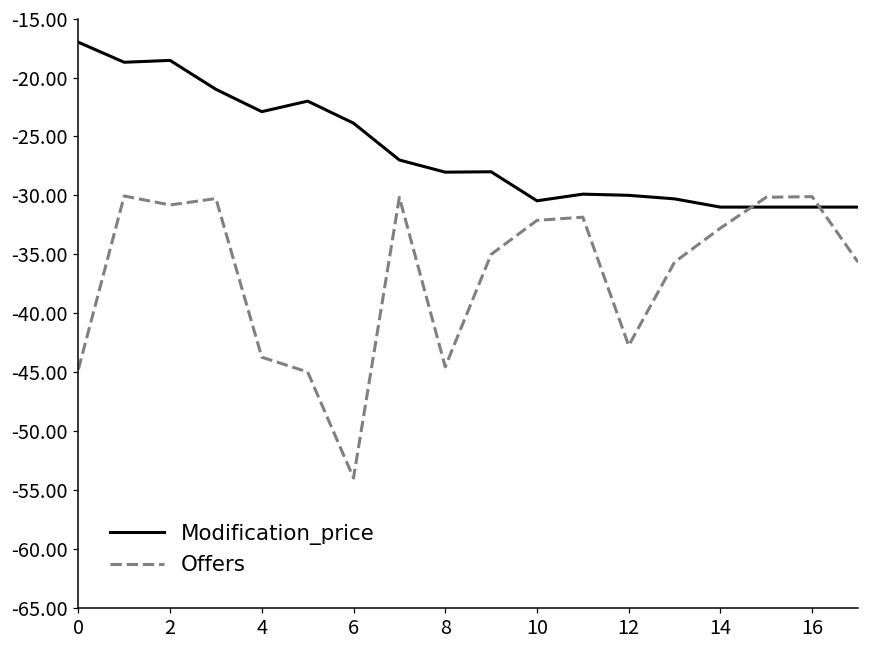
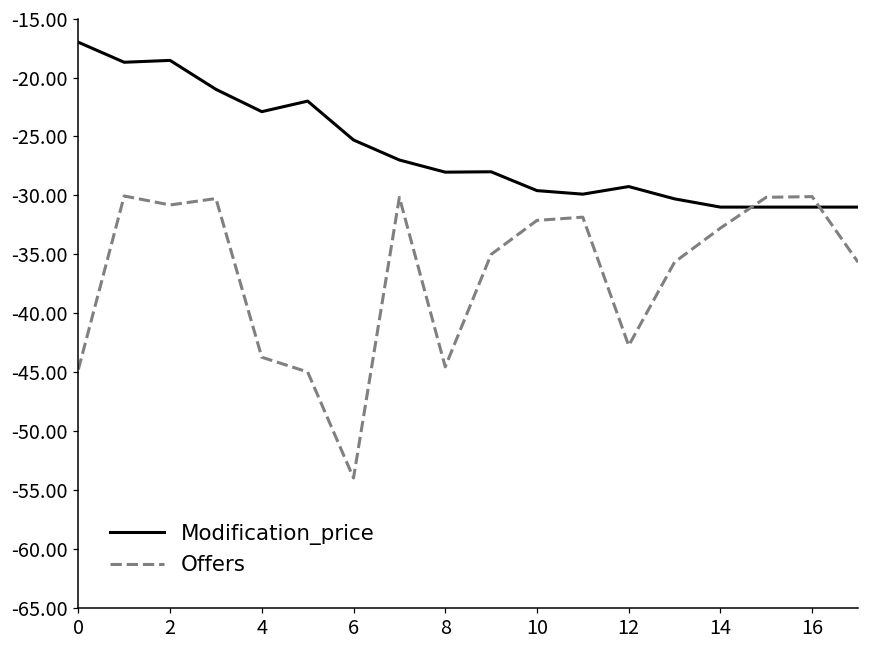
Modification_price, 6: -23.9 -> -25.3
Modification_price, 10: -30.5 -> -29.6
Modification_price, 12: -30.0 -> -29.3
